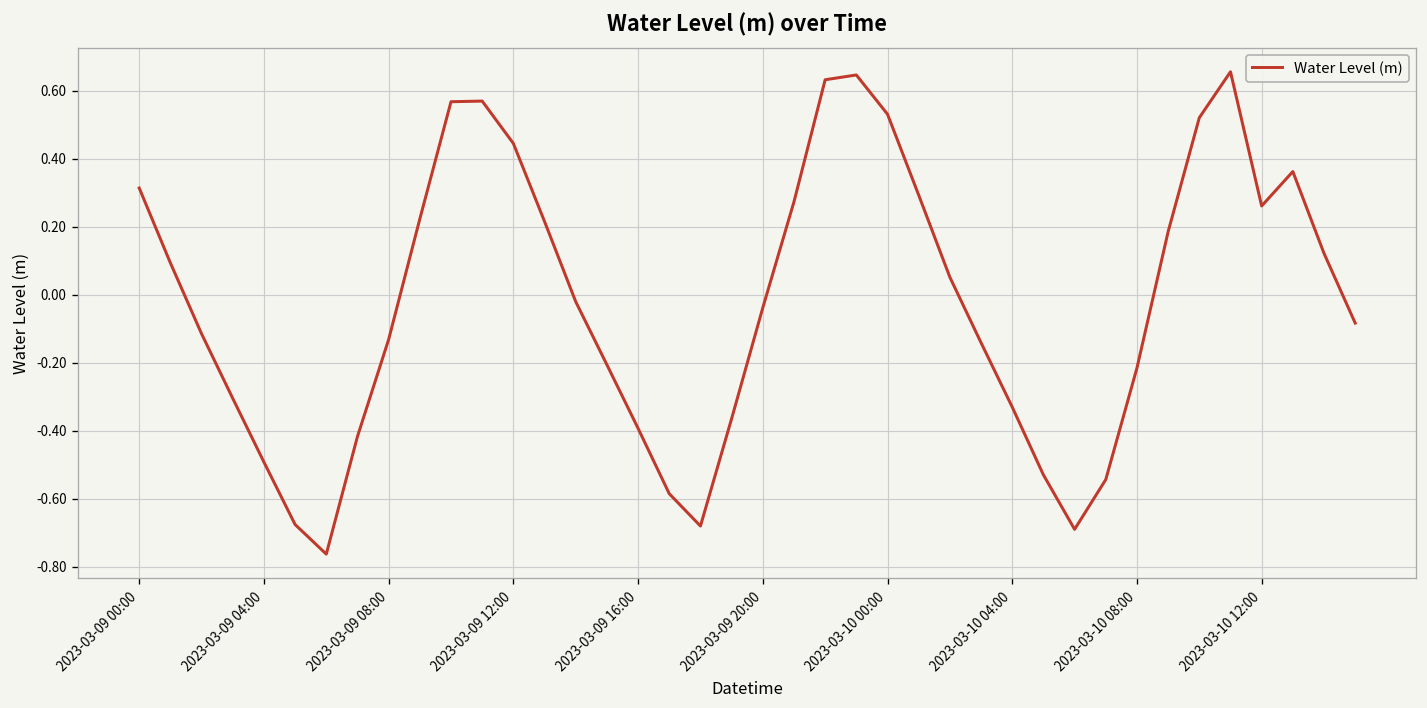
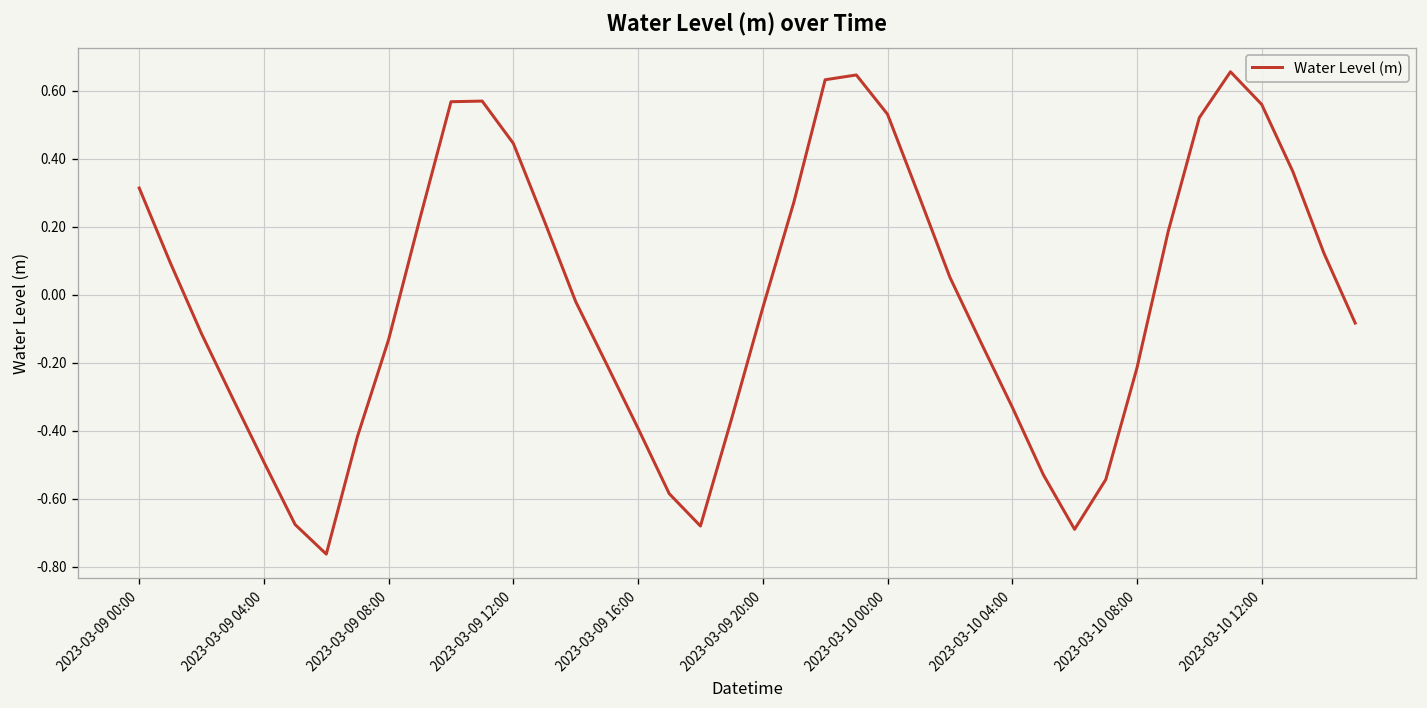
2023-03-10 12:00: 0.26 -> 0.56
